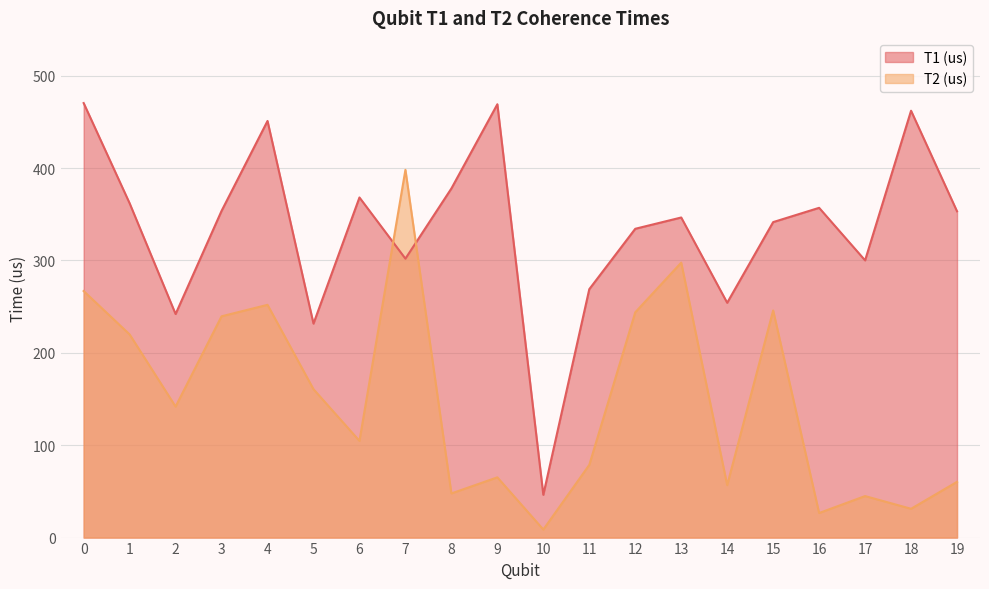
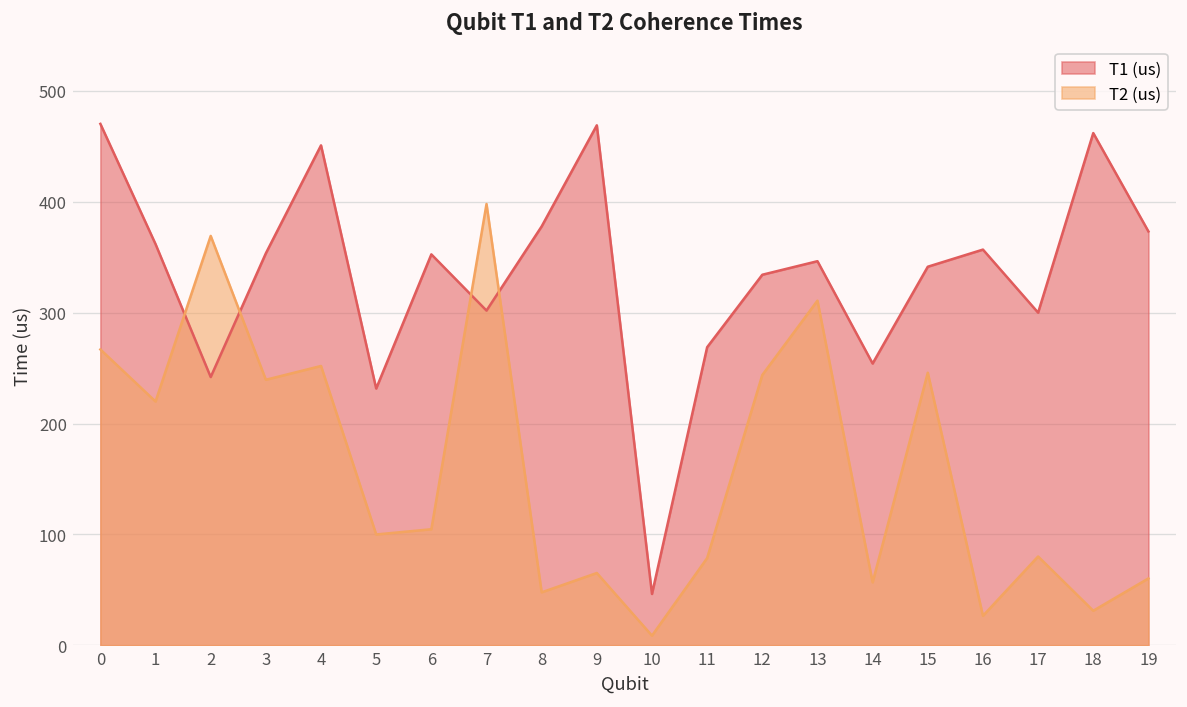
T2 (us), 2: 140 -> 370
T2 (us), 5: 160 -> 100
T1 (us), 6: 370 -> 350
T2 (us), 13: 300 -> 310
T2 (us), 17: 40 -> 80
T1 (us), 19: 350 -> 370
